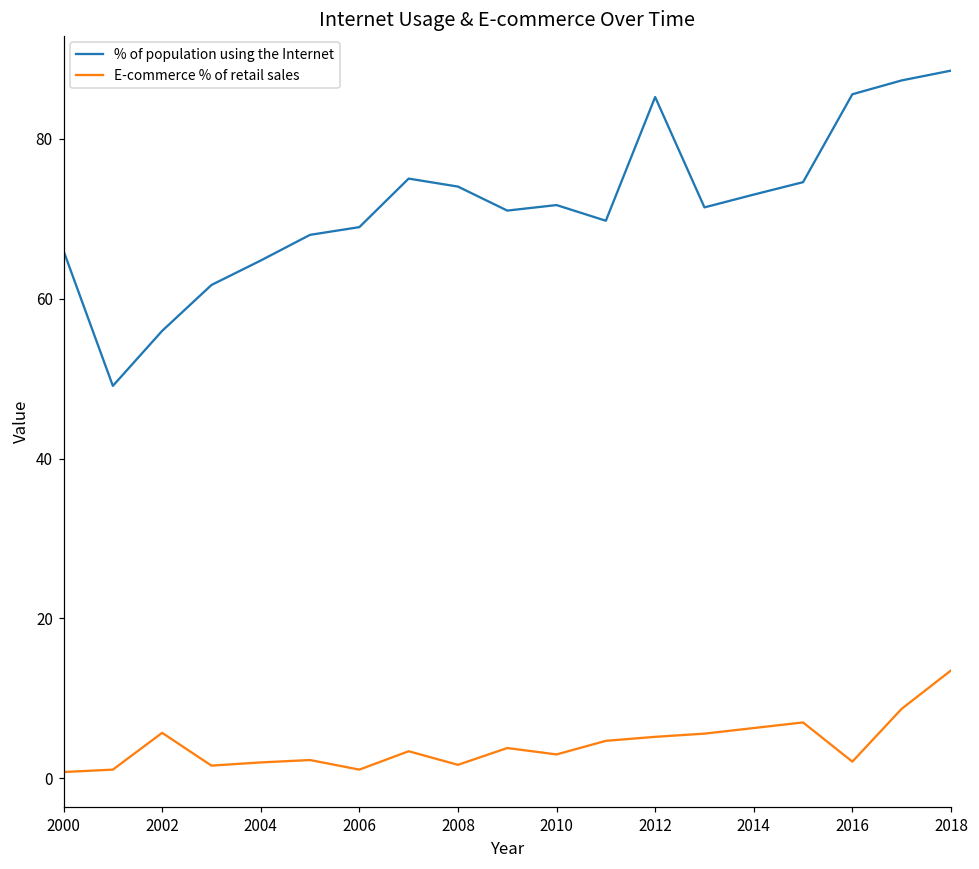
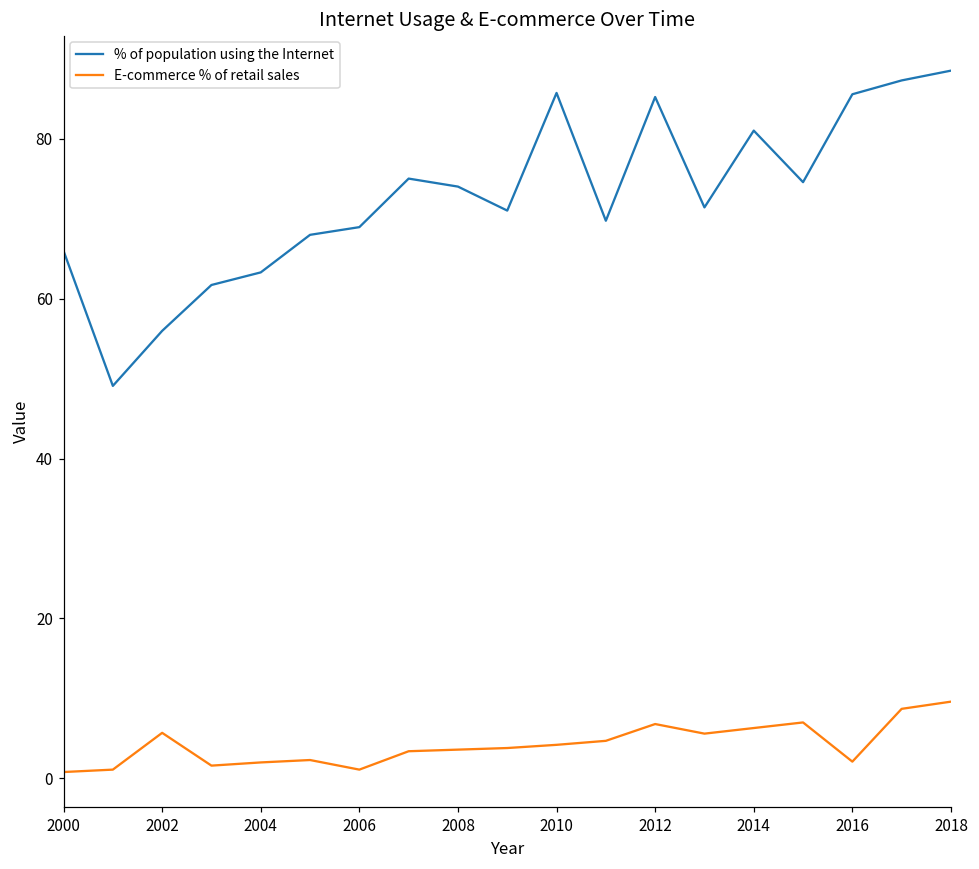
% of population using the Internet, 2004: 65 -> 63
E-commerce % of retail sales, 2008: 2 -> 4
% of population using the Internet, 2010: 72 -> 86
E-commerce % of retail sales, 2010: 3 -> 4
E-commerce % of retail sales, 2012: 5 -> 7
% of population using the Internet, 2014: 73 -> 81
E-commerce % of retail sales, 2018: 14 -> 10
